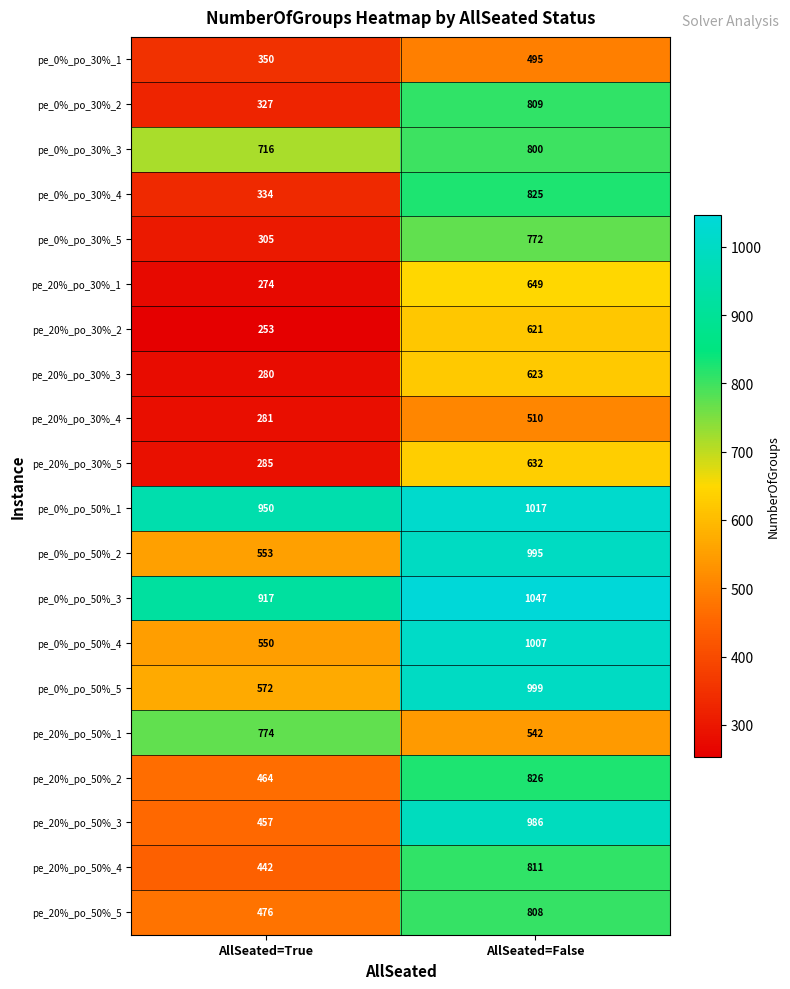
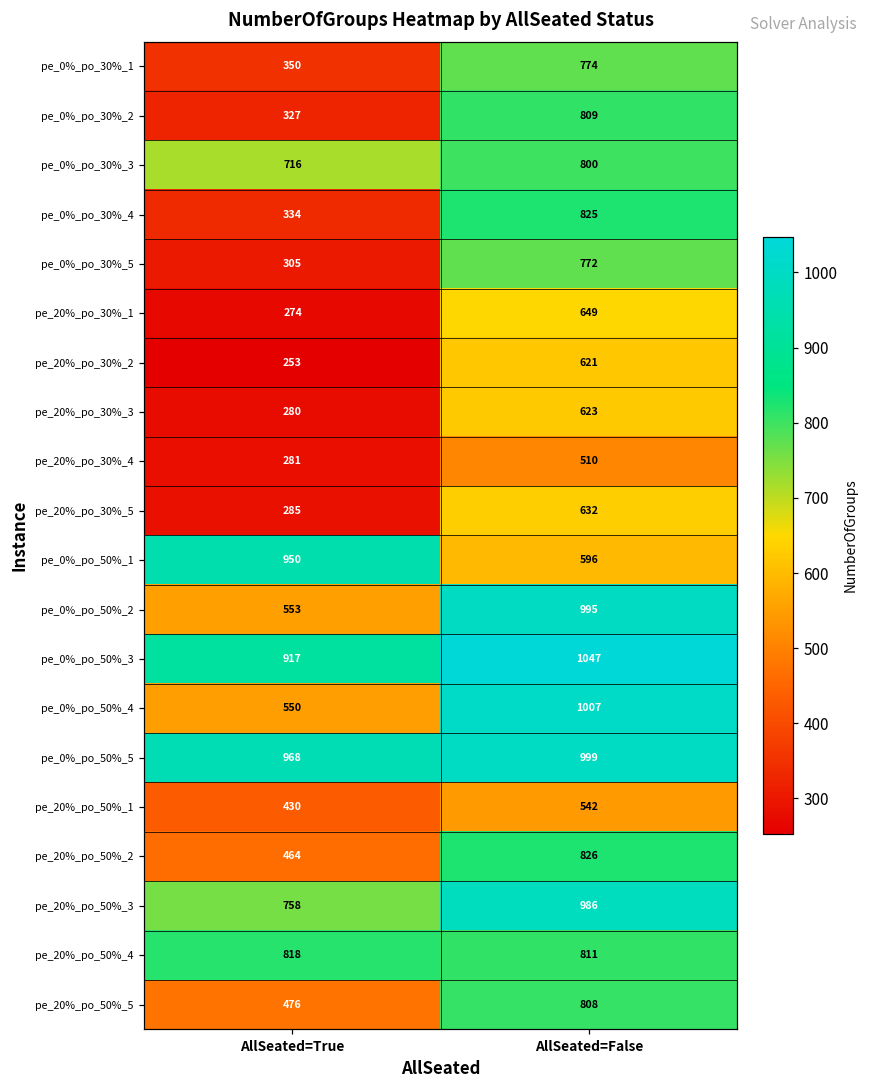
pe_0%_po_30%_1, AllSeated=False: 495 -> 774
pe_0%_po_50%_1, AllSeated=False: 1017 -> 596
pe_0%_po_50%_5, AllSeated=True: 572 -> 968
pe_20%_po_50%_1, AllSeated=True: 774 -> 430
pe_20%_po_50%_3, AllSeated=True: 457 -> 758
pe_20%_po_50%_4, AllSeated=True: 442 -> 818
